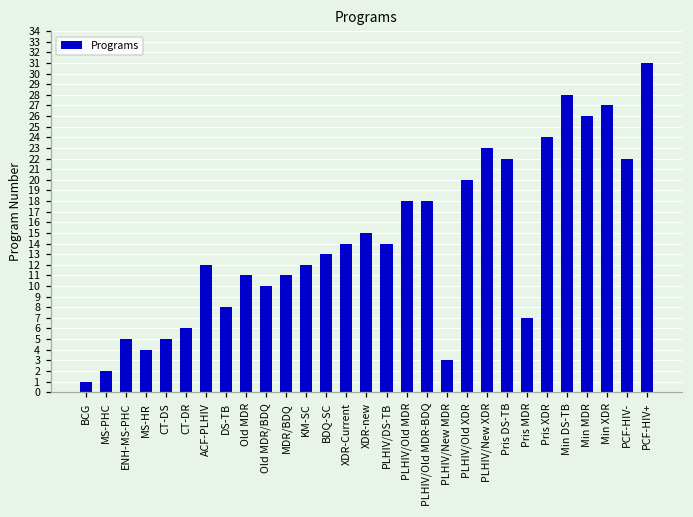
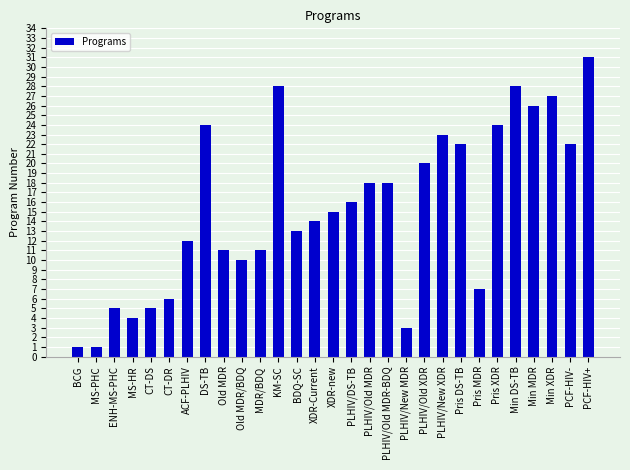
MS-PHC: 2 -> 1
DS-TB: 8 -> 24
KM-SC: 12 -> 28
PLHIV/DS-TB: 14 -> 16
